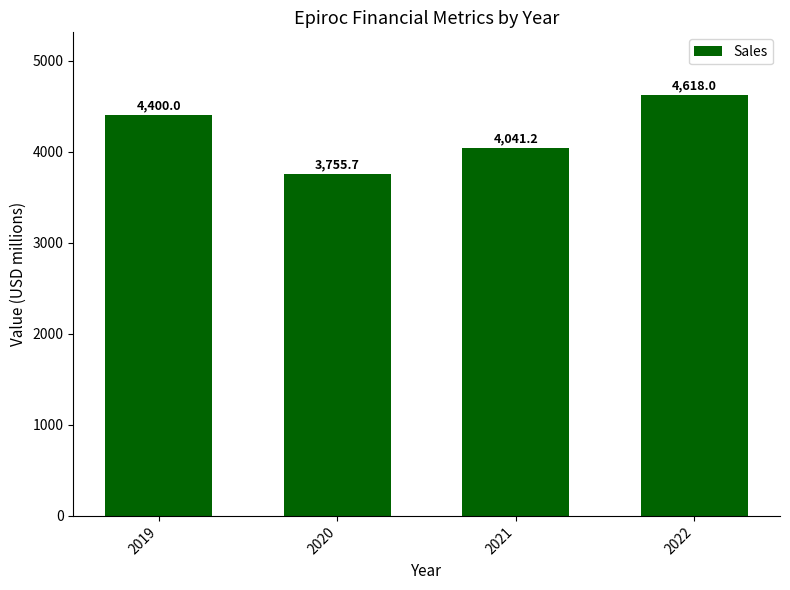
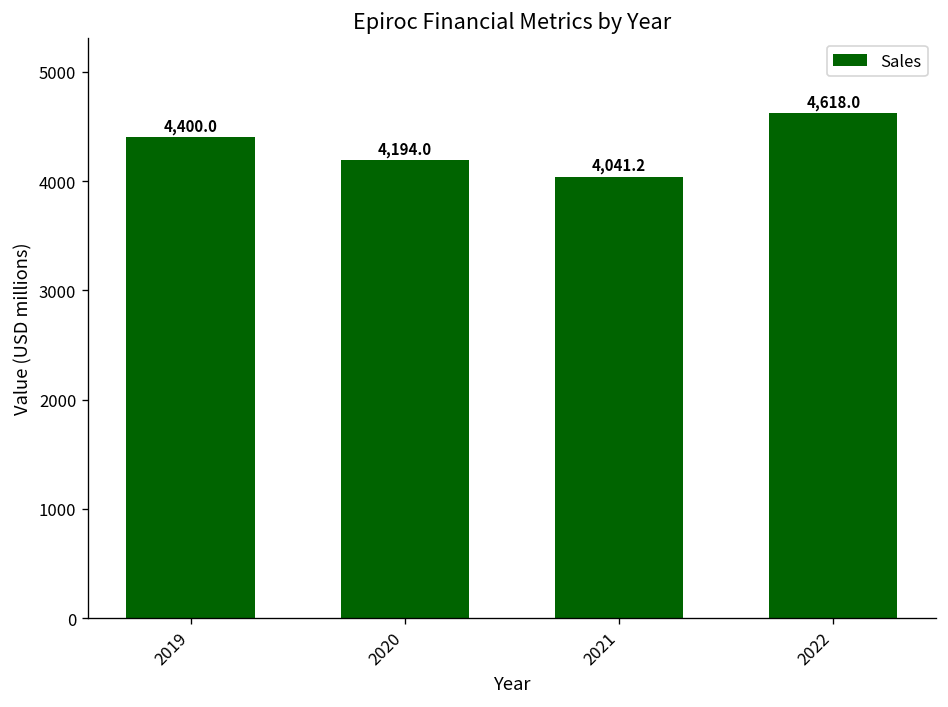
2020: 3,755.7 -> 4,194.0
